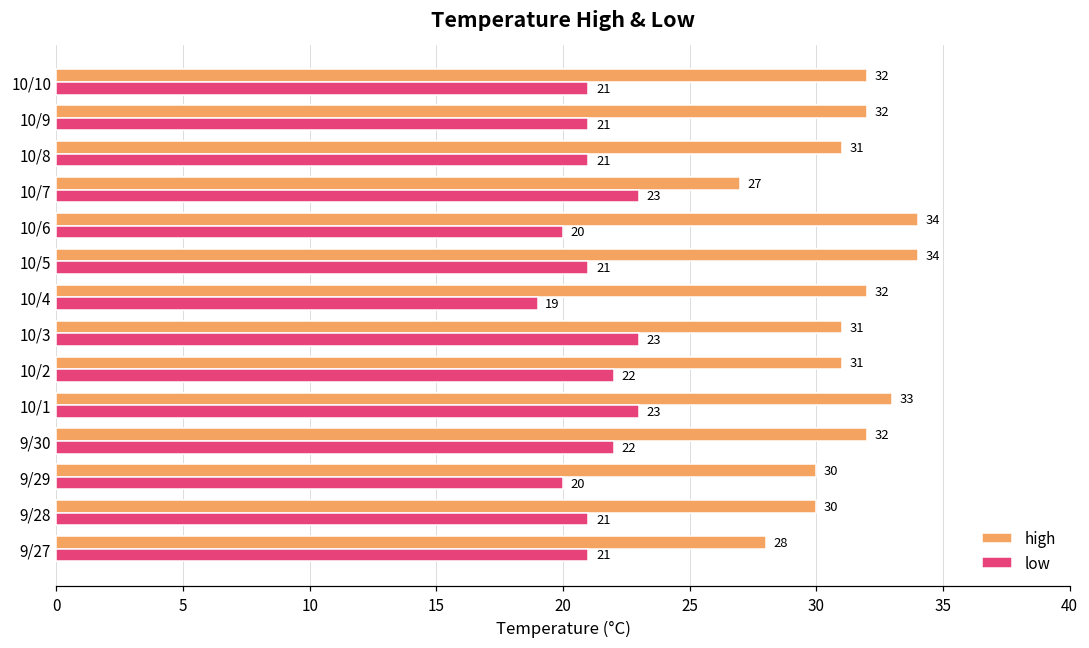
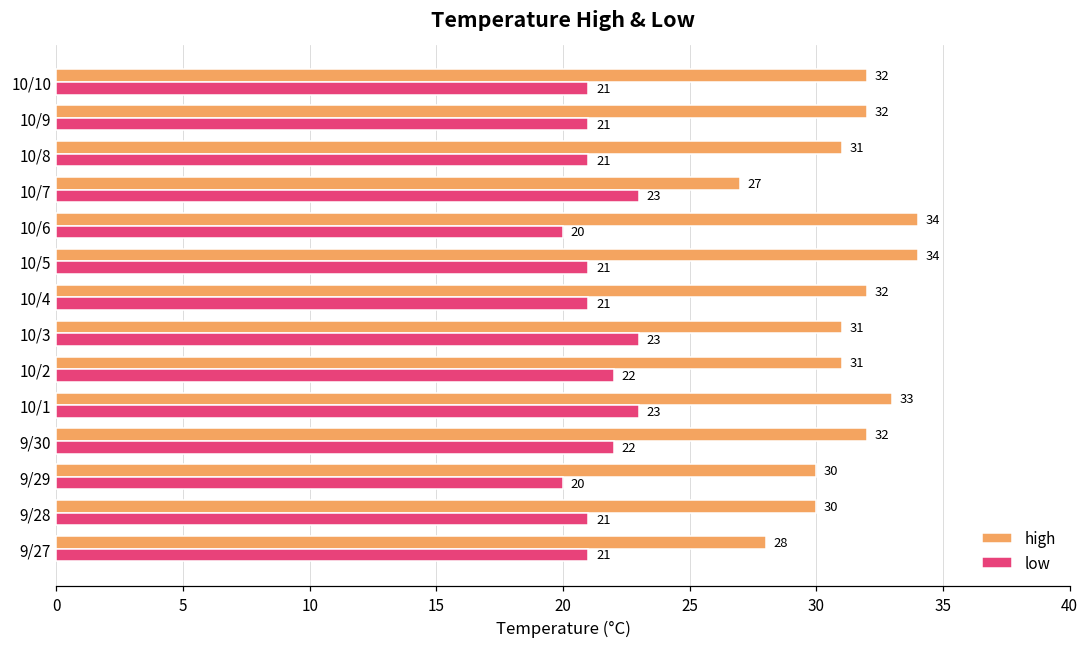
low, 10/4: 19 -> 21
